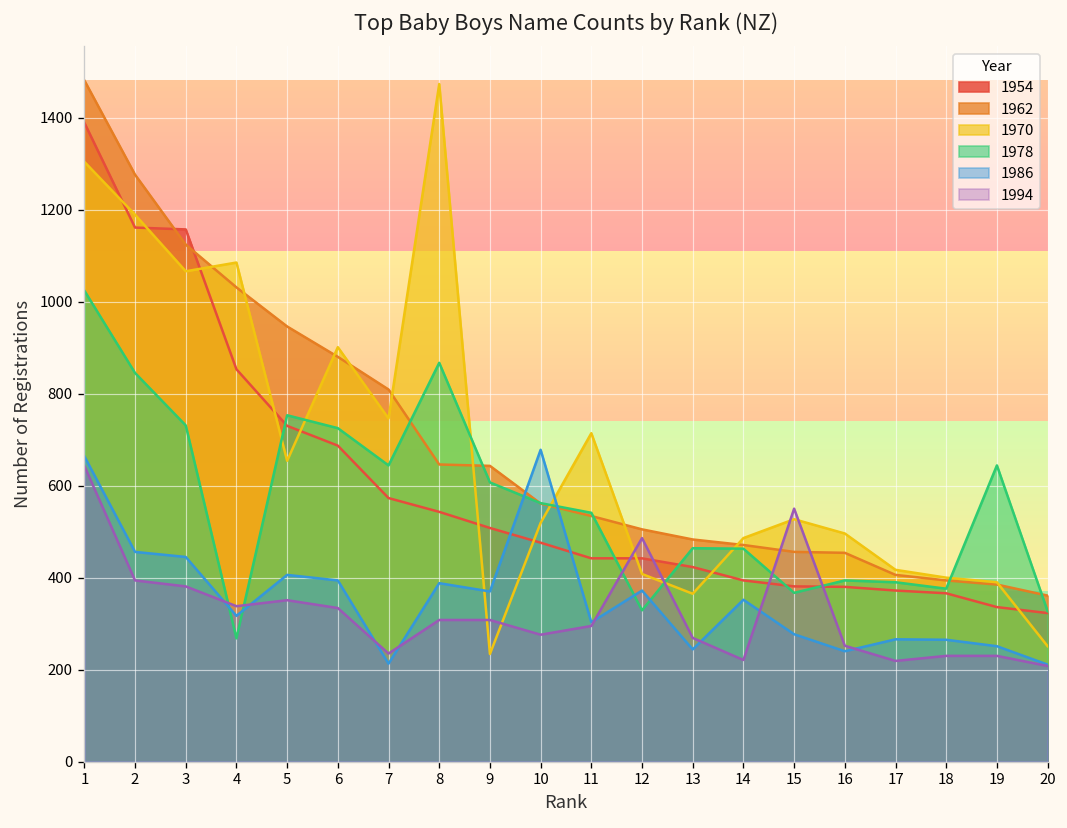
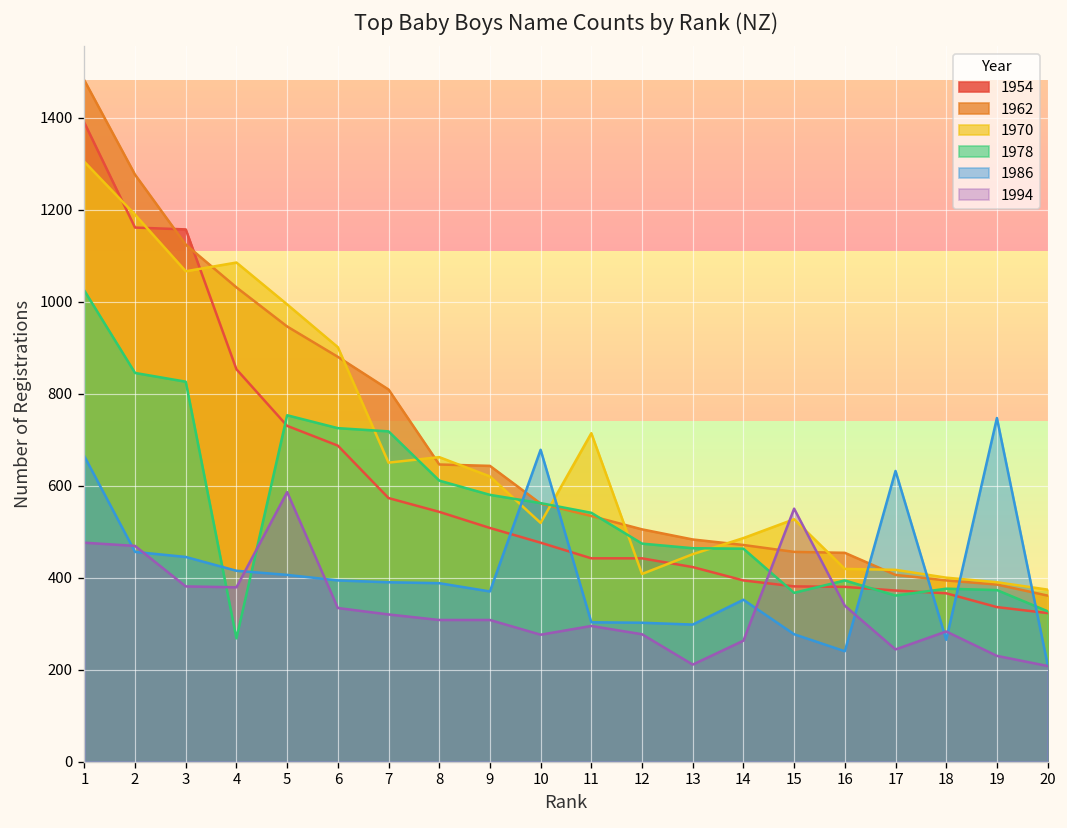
1994, 1: 640 -> 480
1994, 2: 390 -> 470
1978, 3: 730 -> 830
1986, 4: 320 -> 420
1994, 4: 340 -> 380
1970, 5: 650 -> 990
1994, 5: 350 -> 590
1970, 7: 750 -> 650
1978, 7: 640 -> 720
1986, 7: 210 -> 390
1994, 7: 240 -> 320
1970, 8: 1470 -> 660
1978, 8: 870 -> 610
1970, 9: 230 -> 620
1978, 9: 610 -> 580
1978, 12: 330 -> 470
1986, 12: 370 -> 300
1994, 12: 490 -> 280
1970, 13: 370 -> 450
1986, 13: 240 -> 300
1994, 13: 270 -> 210
1994, 14: 220 -> 260
1970, 16: 500 -> 420
1994, 16: 250 -> 340
1978, 17: 390 -> 360
1986, 17: 270 -> 630
1994, 17: 220 -> 240
1994, 18: 230 -> 280
1978, 19: 640 -> 370
1986, 19: 250 -> 750
1970, 20: 250 -> 370
